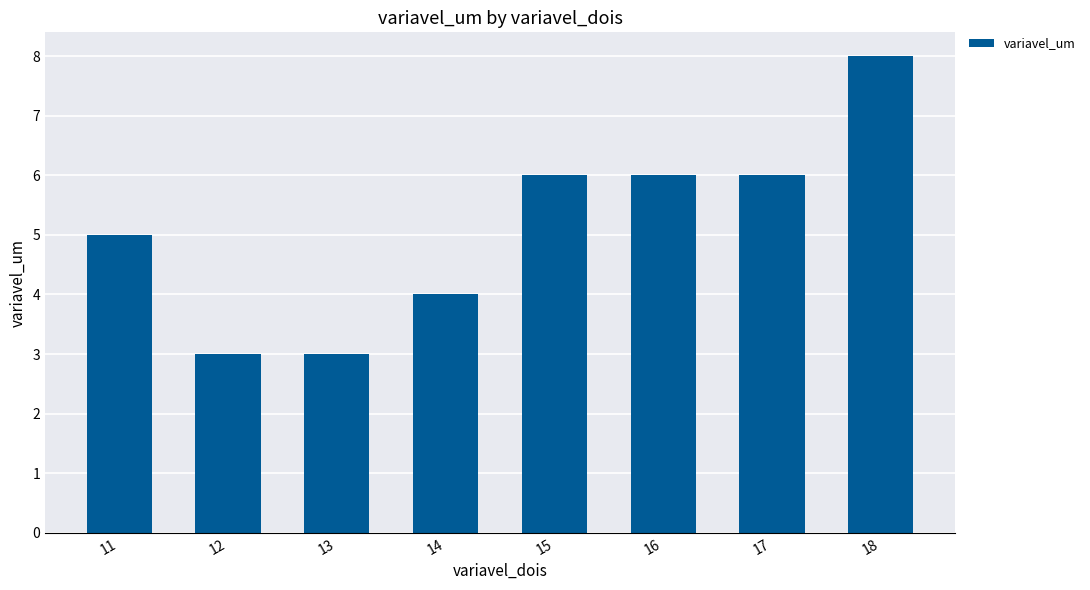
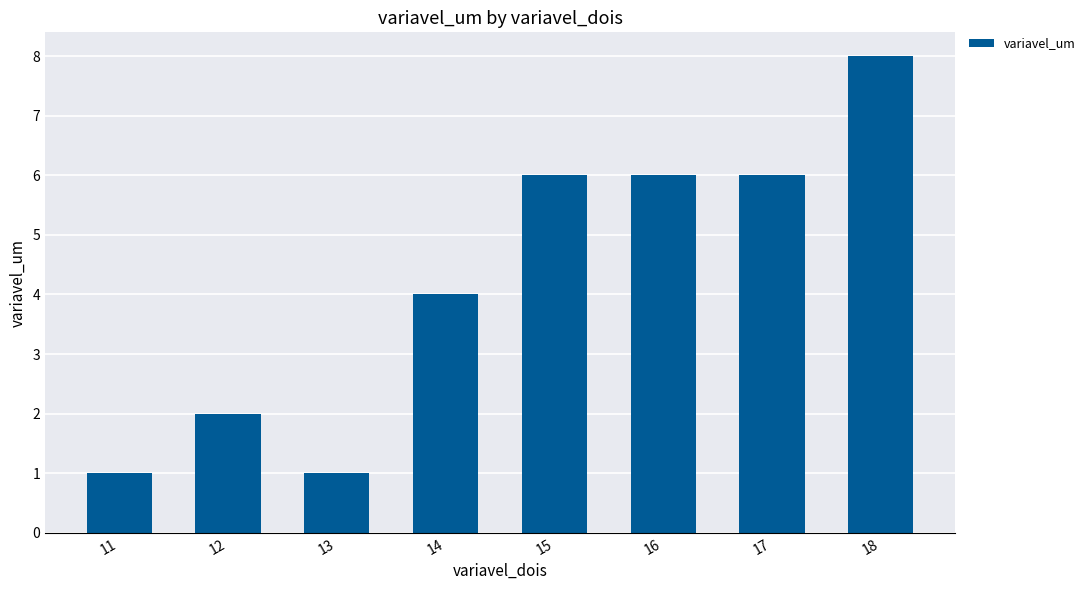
11: 5 -> 1
12: 3 -> 2
13: 3 -> 1
